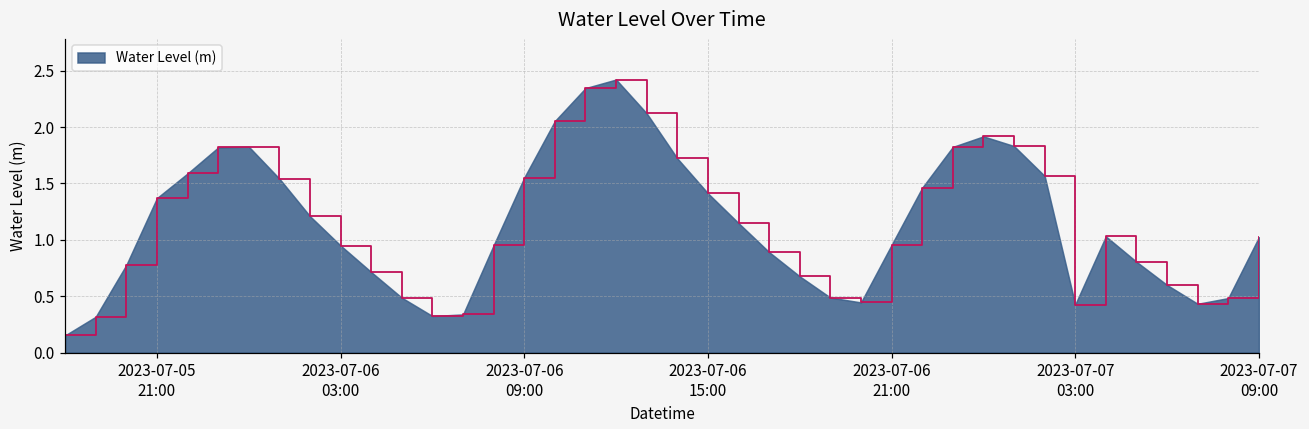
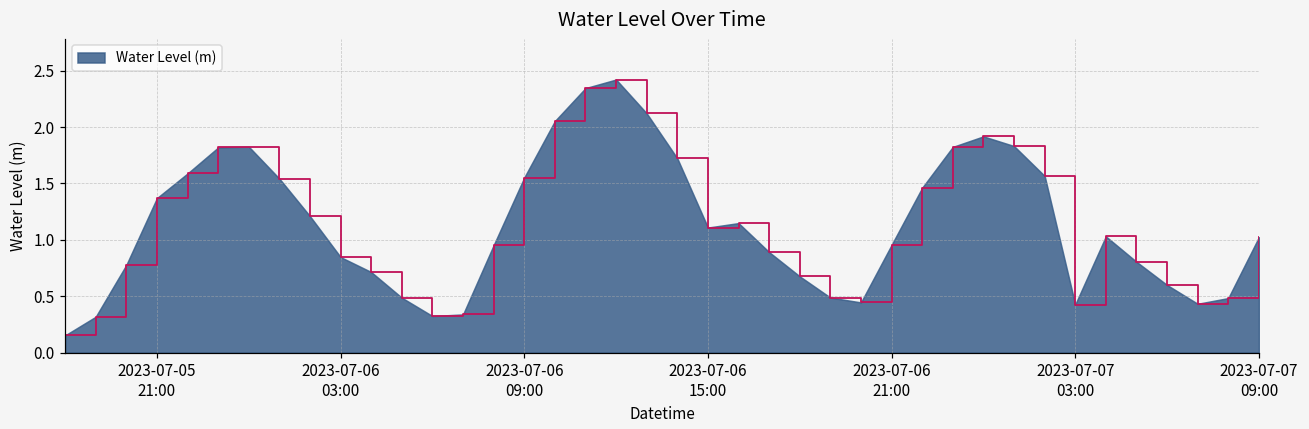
2023-07-06 03:00: 0.95 -> 0.85
2023-07-06 15:00: 1.41 -> 1.11
